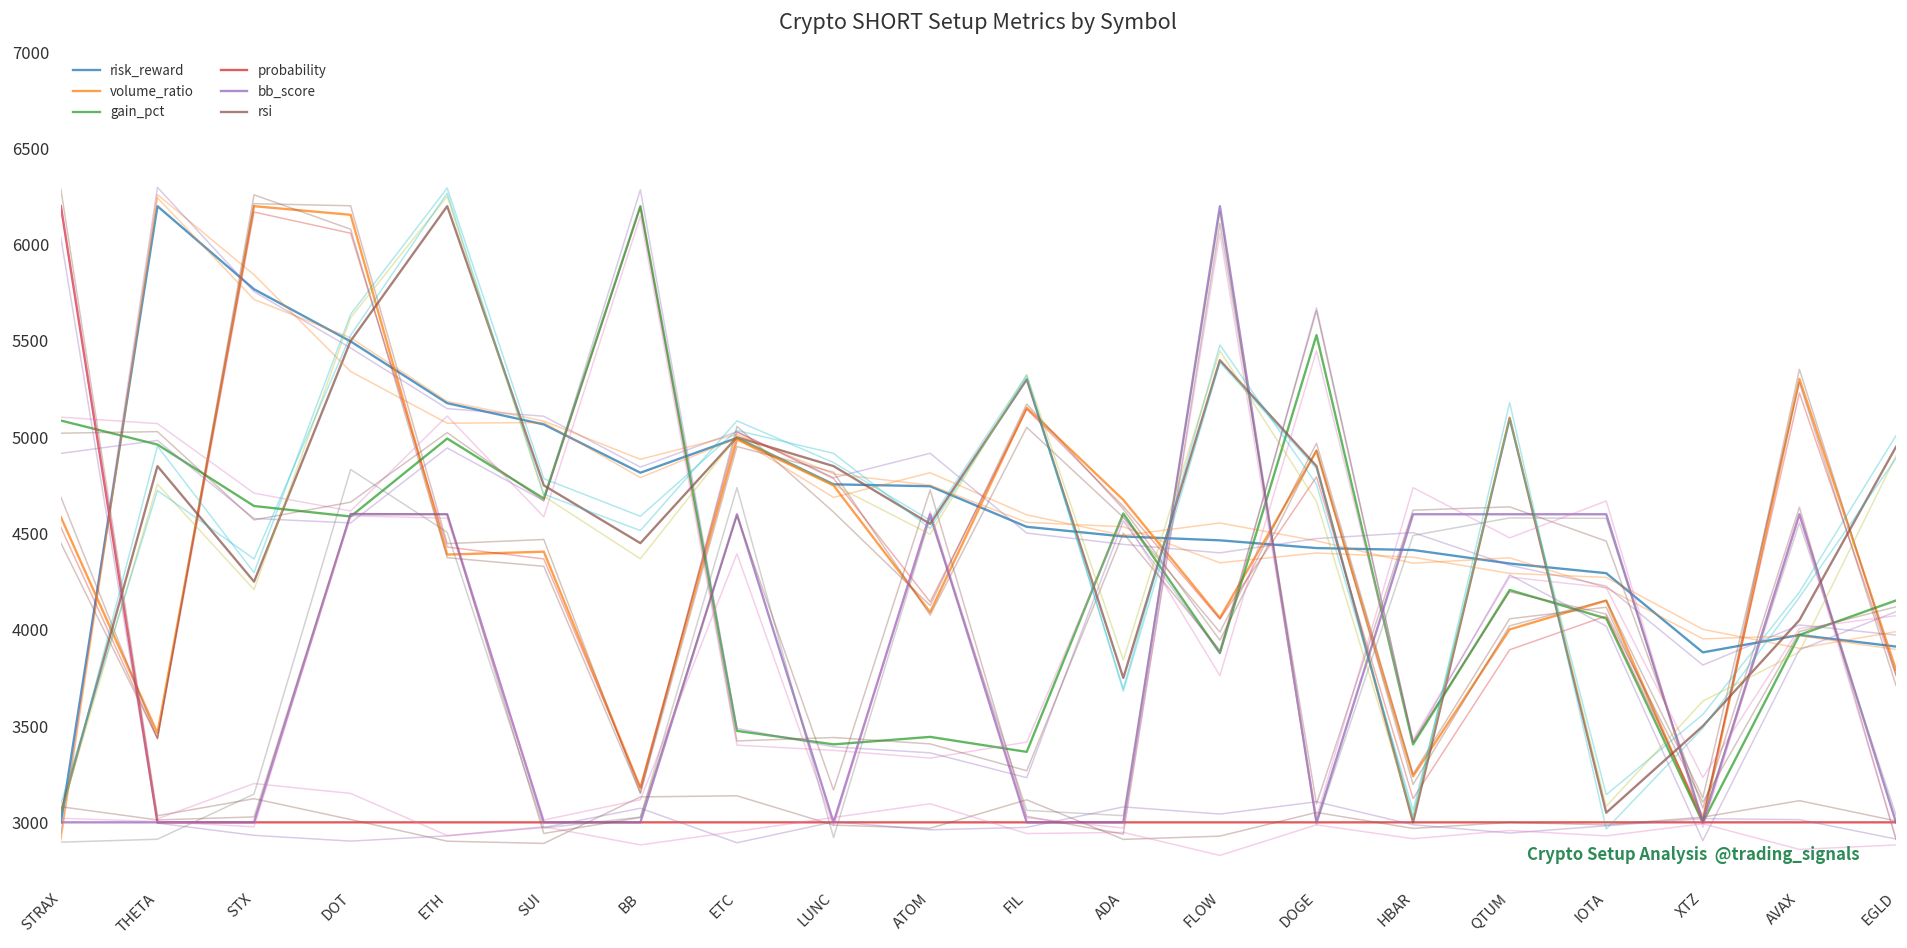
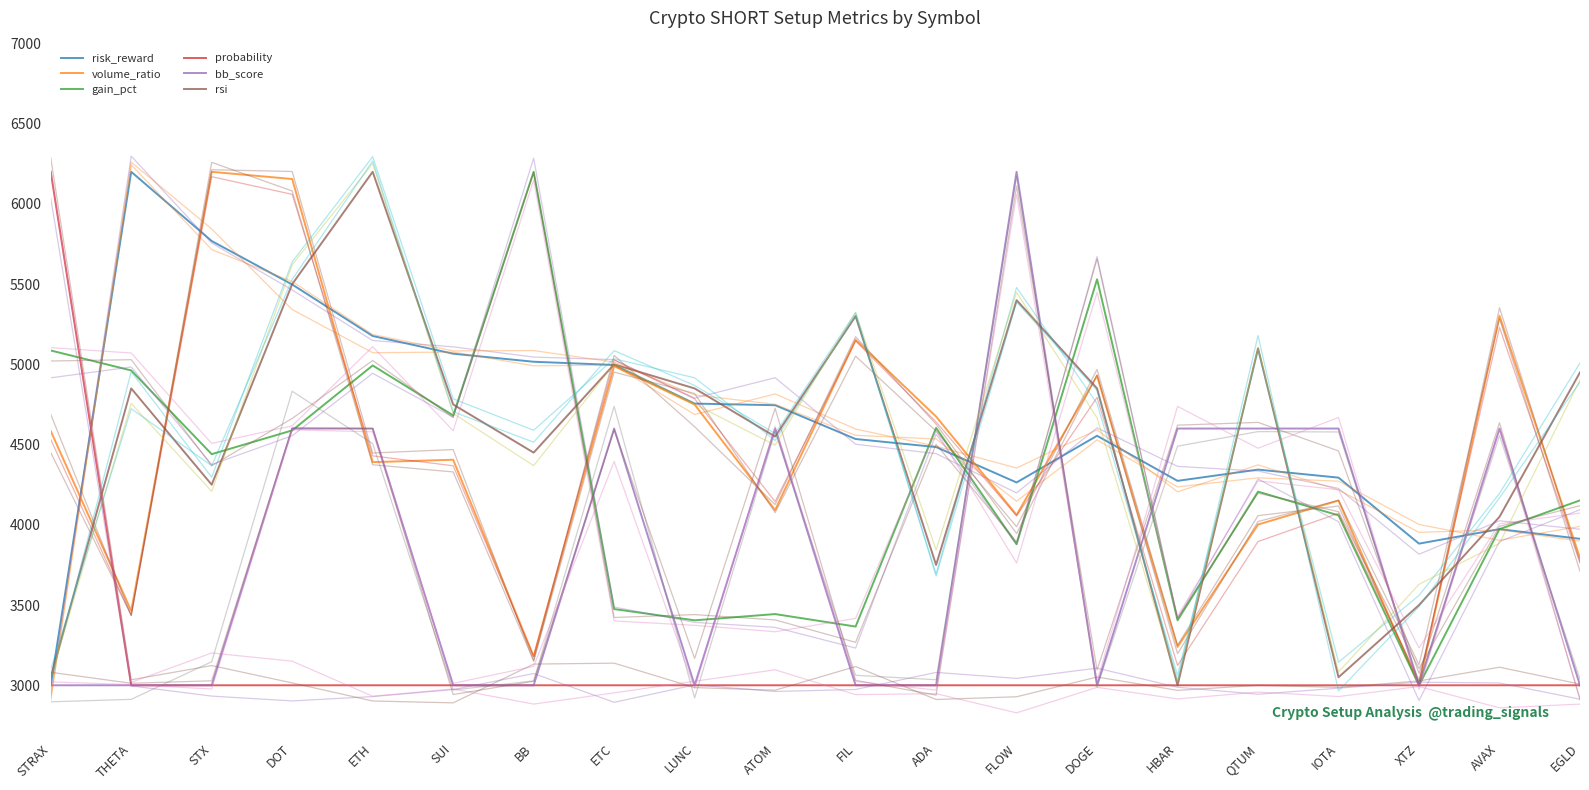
gain_pct, STX: 4640 -> 4440
risk_reward, BB: 4820 -> 5020
risk_reward, FLOW: 4460 -> 4260
risk_reward, DOGE: 4420 -> 4550
risk_reward, HBAR: 4410 -> 4270
